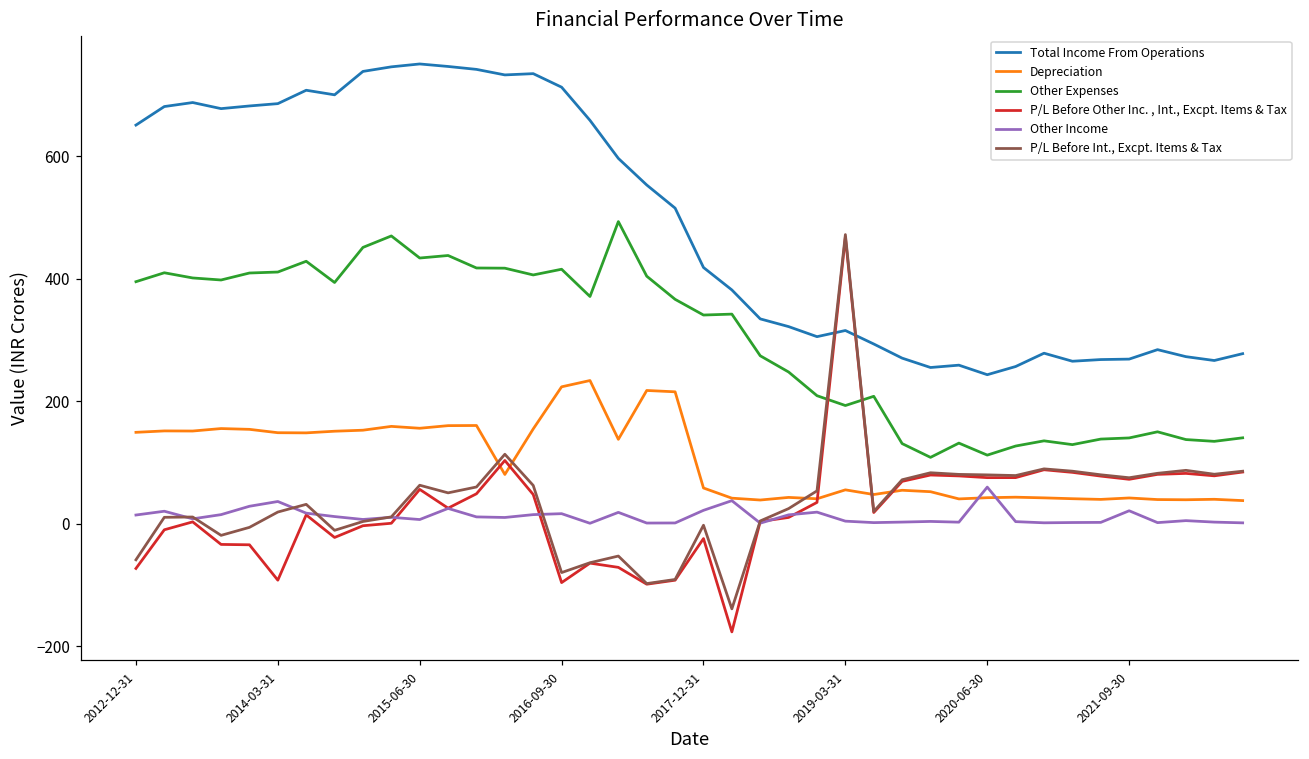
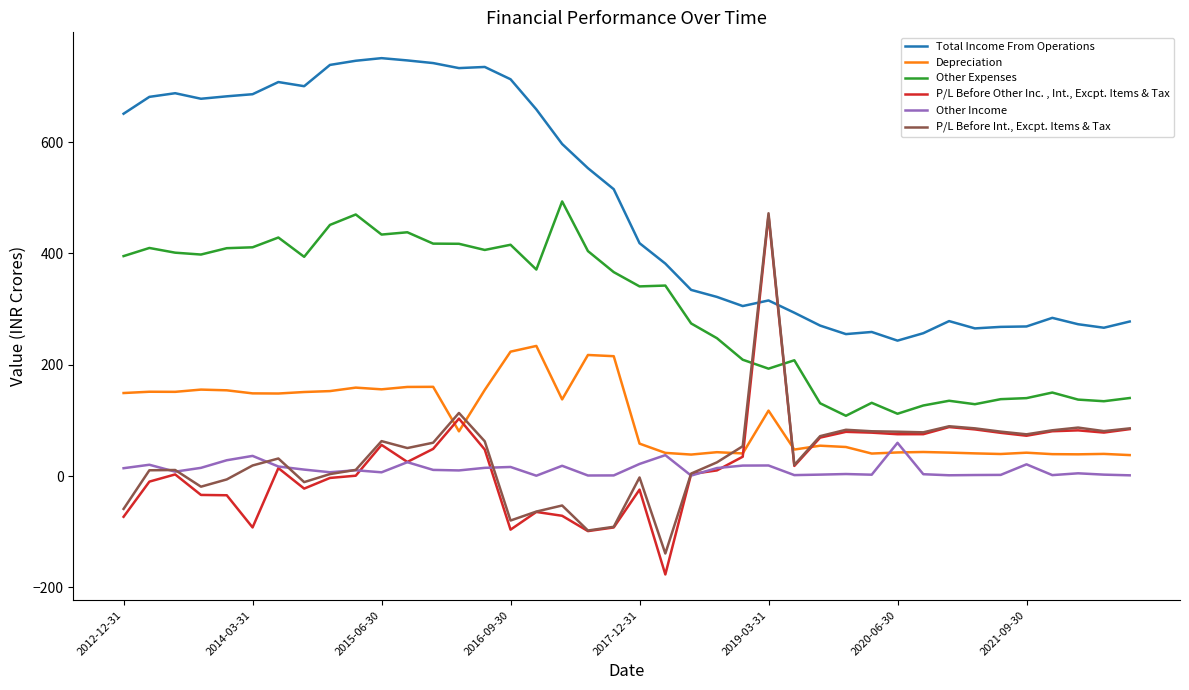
Depreciation, 2019-03-31: 60 -> 120
Other Income, 2019-03-31: 0 -> 20
